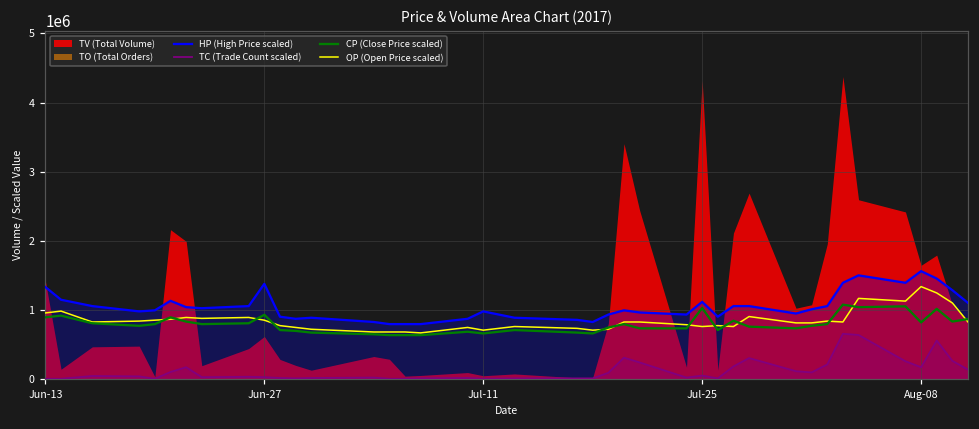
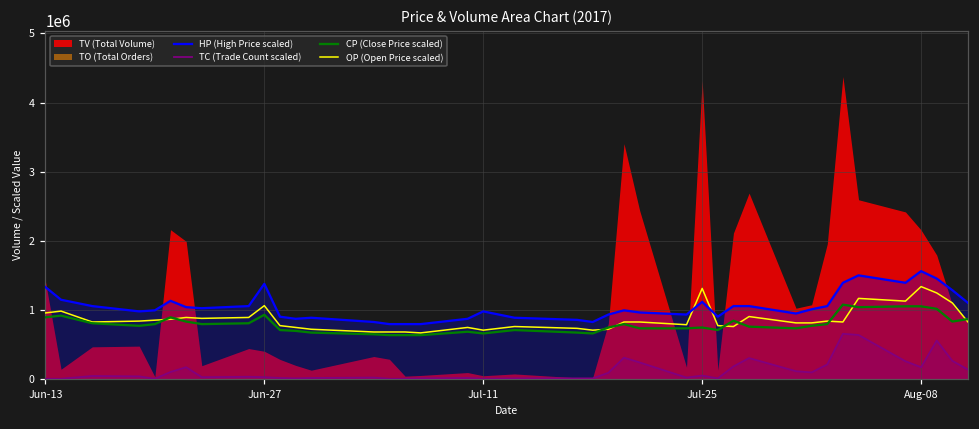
TV (Total Volume), Jun-27: 600000 -> 400000
OP (Open Price scaled), Jun-27: 900000 -> 1100000
CP (Close Price scaled), Jul-25: 1000000 -> 700000
OP (Open Price scaled), Jul-25: 800000 -> 1300000
TV (Total Volume), Aug-08: 1600000 -> 2200000
CP (Close Price scaled), Aug-08: 800000 -> 1100000
